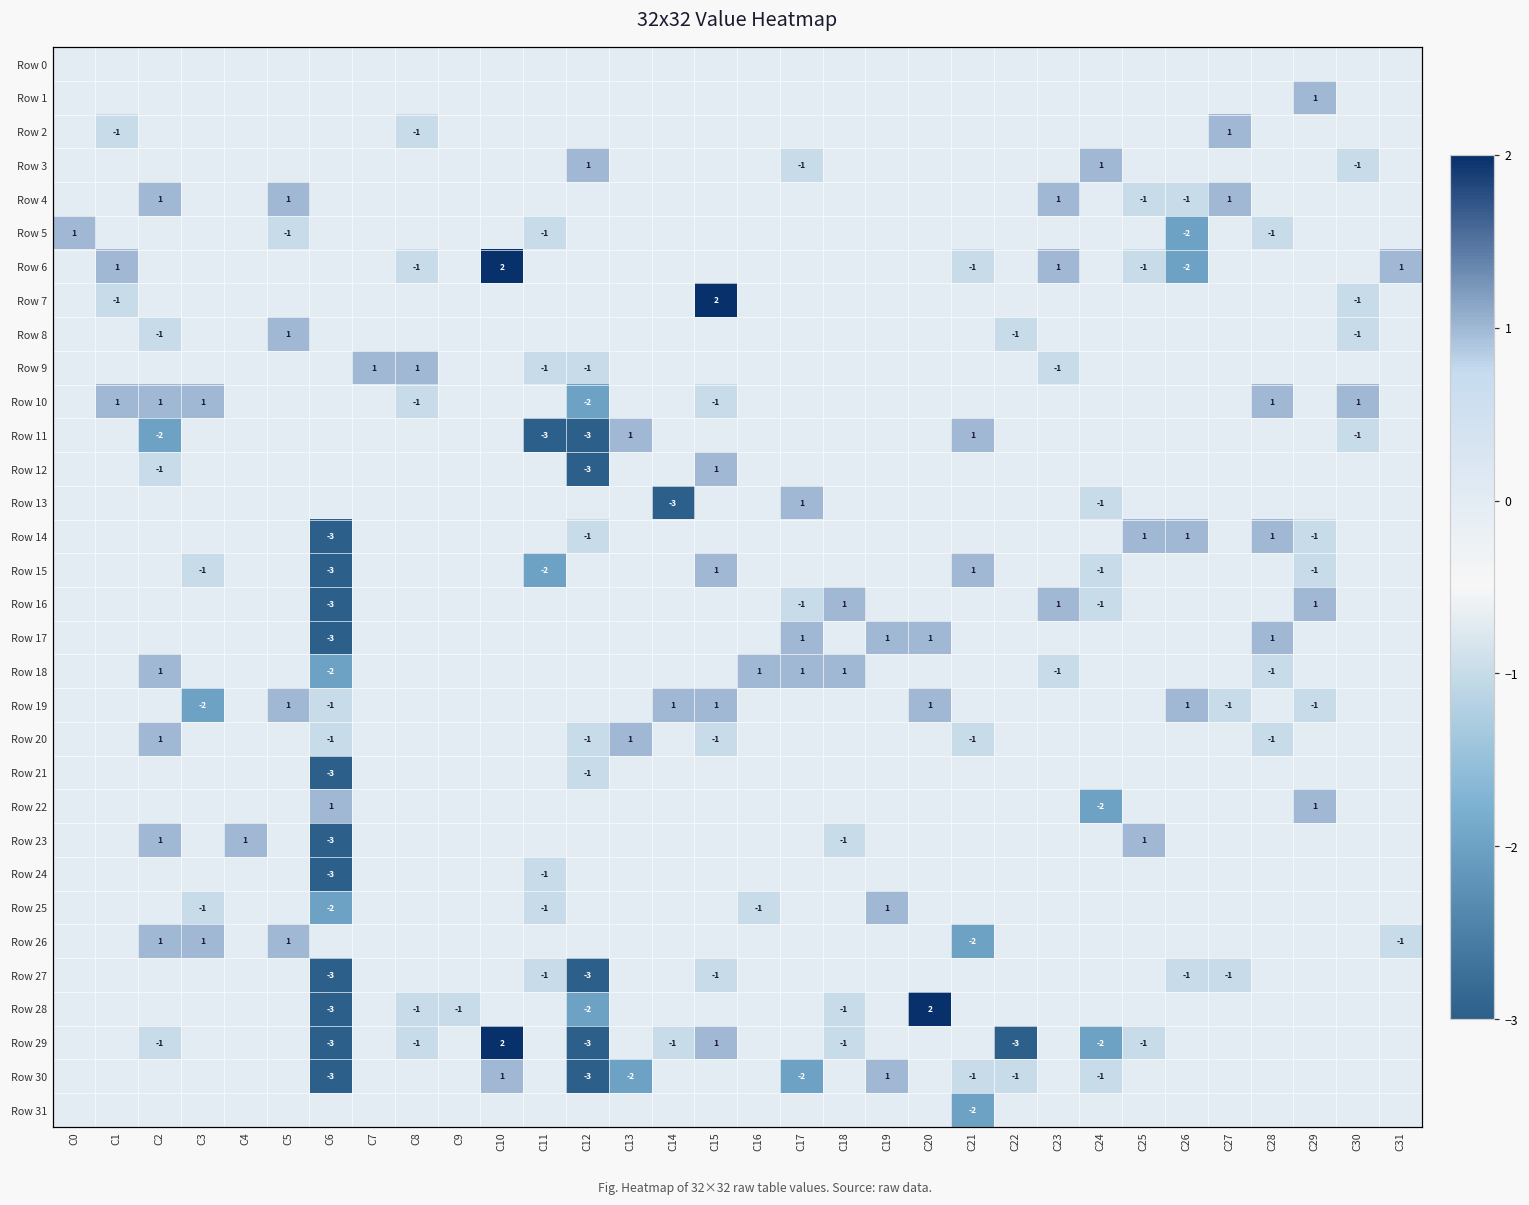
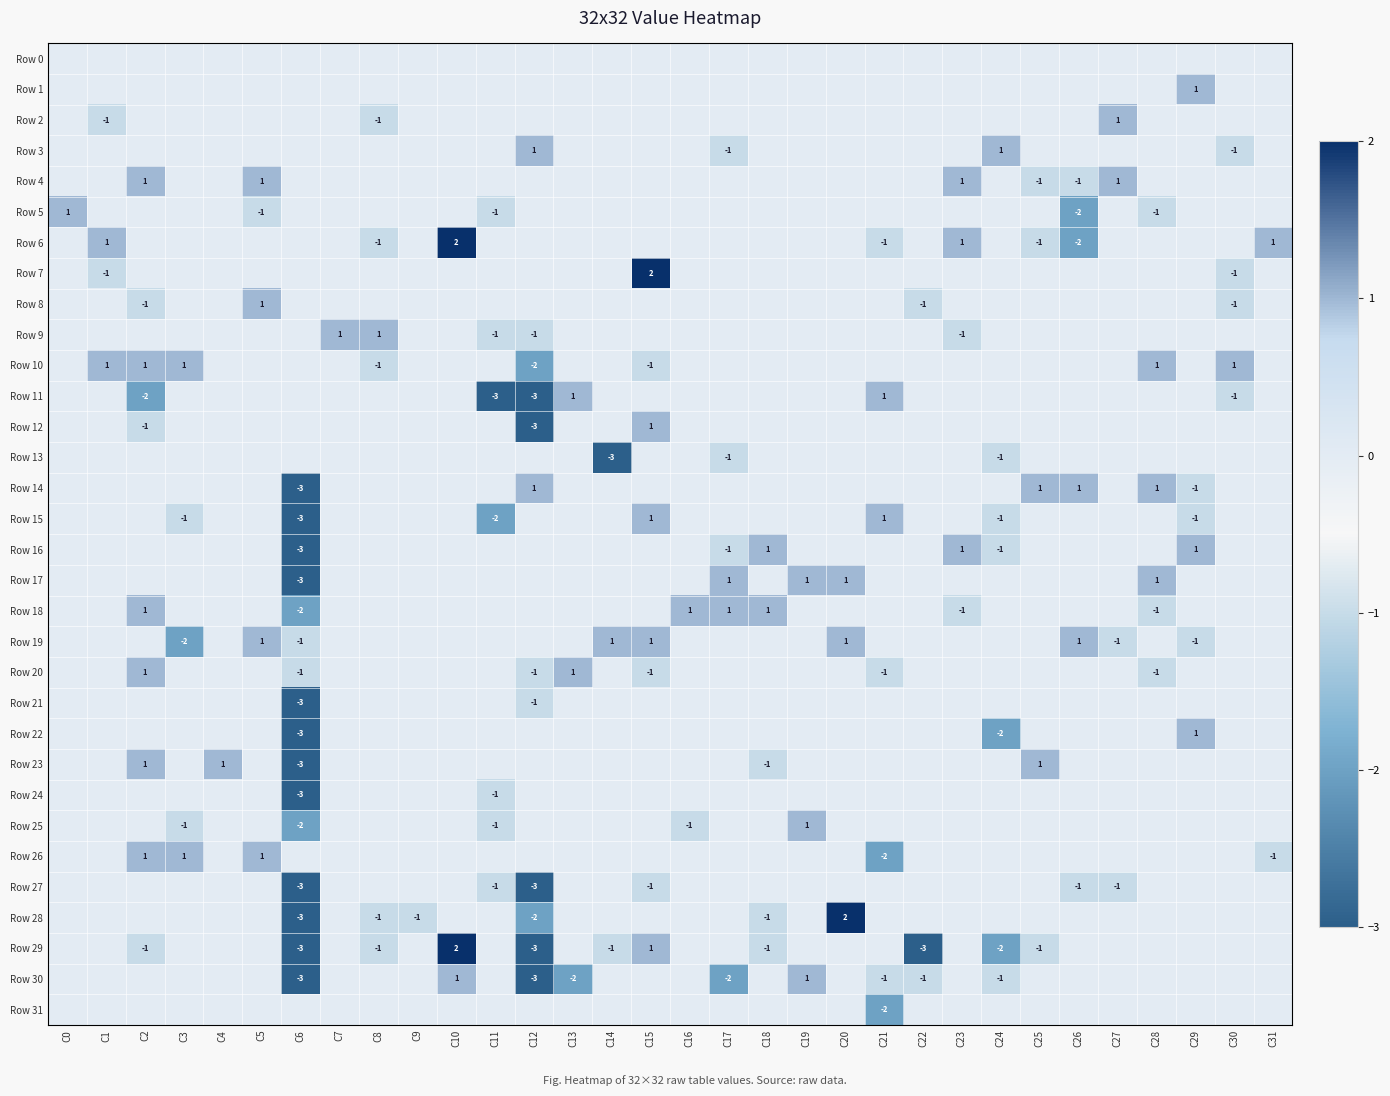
Row 13, C17: 1 -> -1
Row 14, C12: -1 -> 1
Row 22, C6: 1 -> -3
